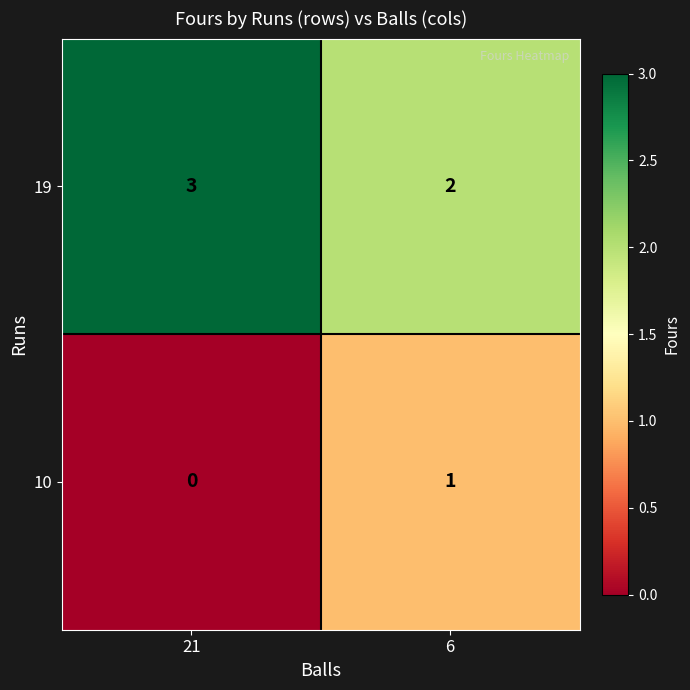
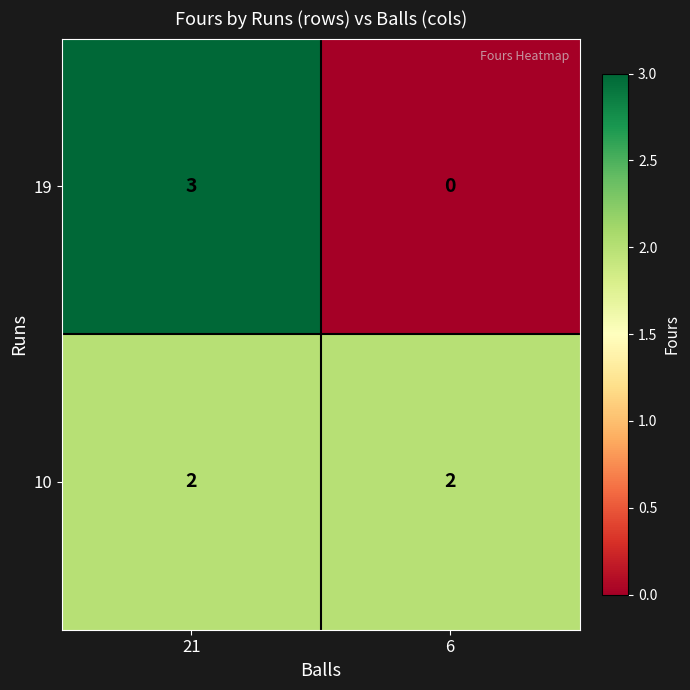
19, 6: 2 -> 0
10, 21: 0 -> 2
10, 6: 1 -> 2
